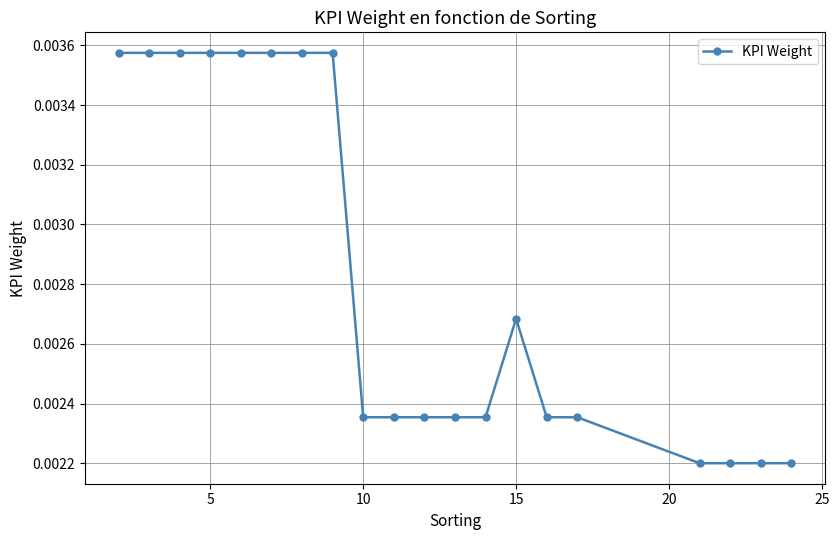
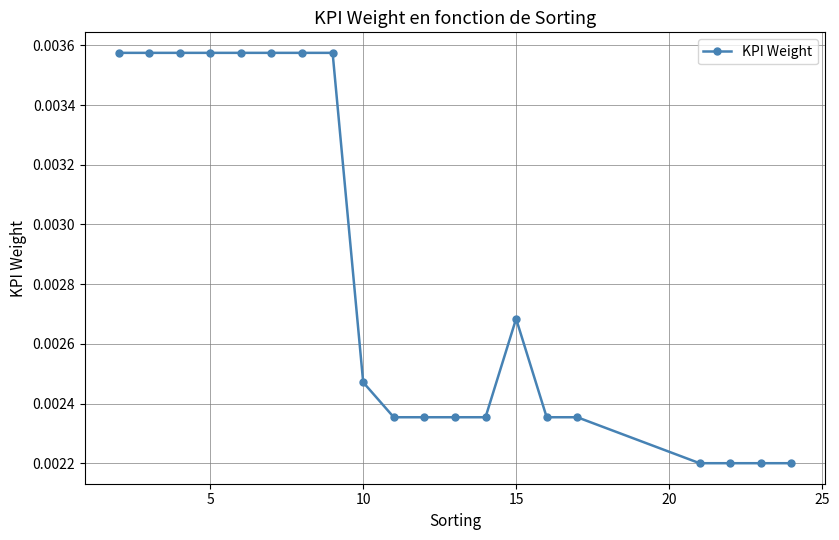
10: 0.00235 -> 0.00247
